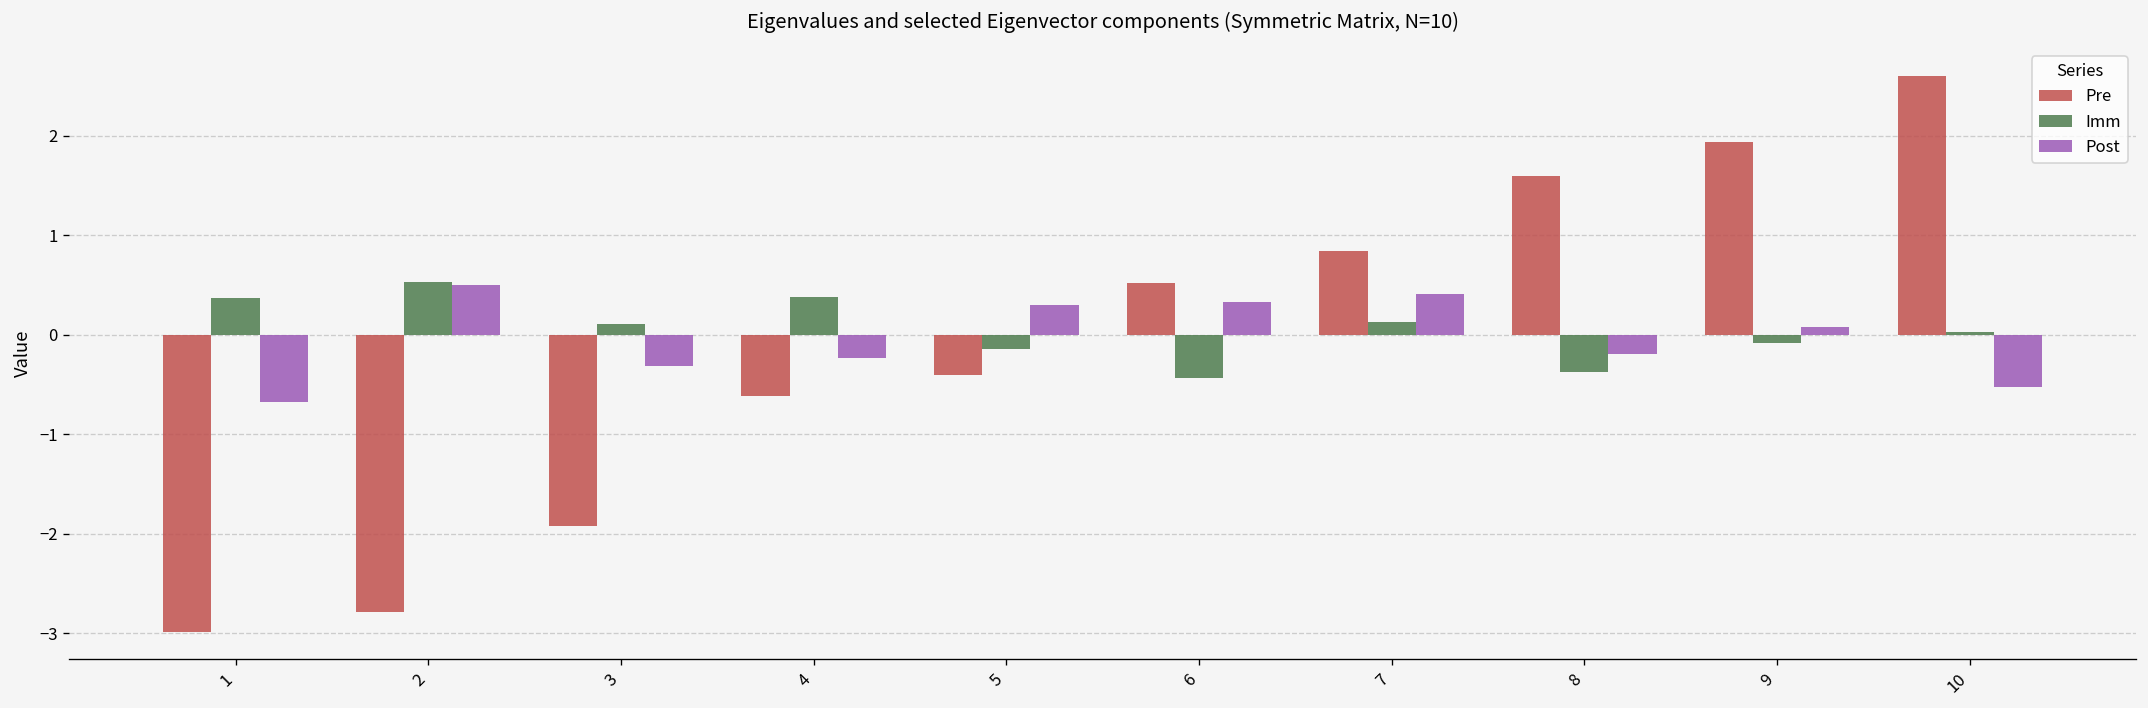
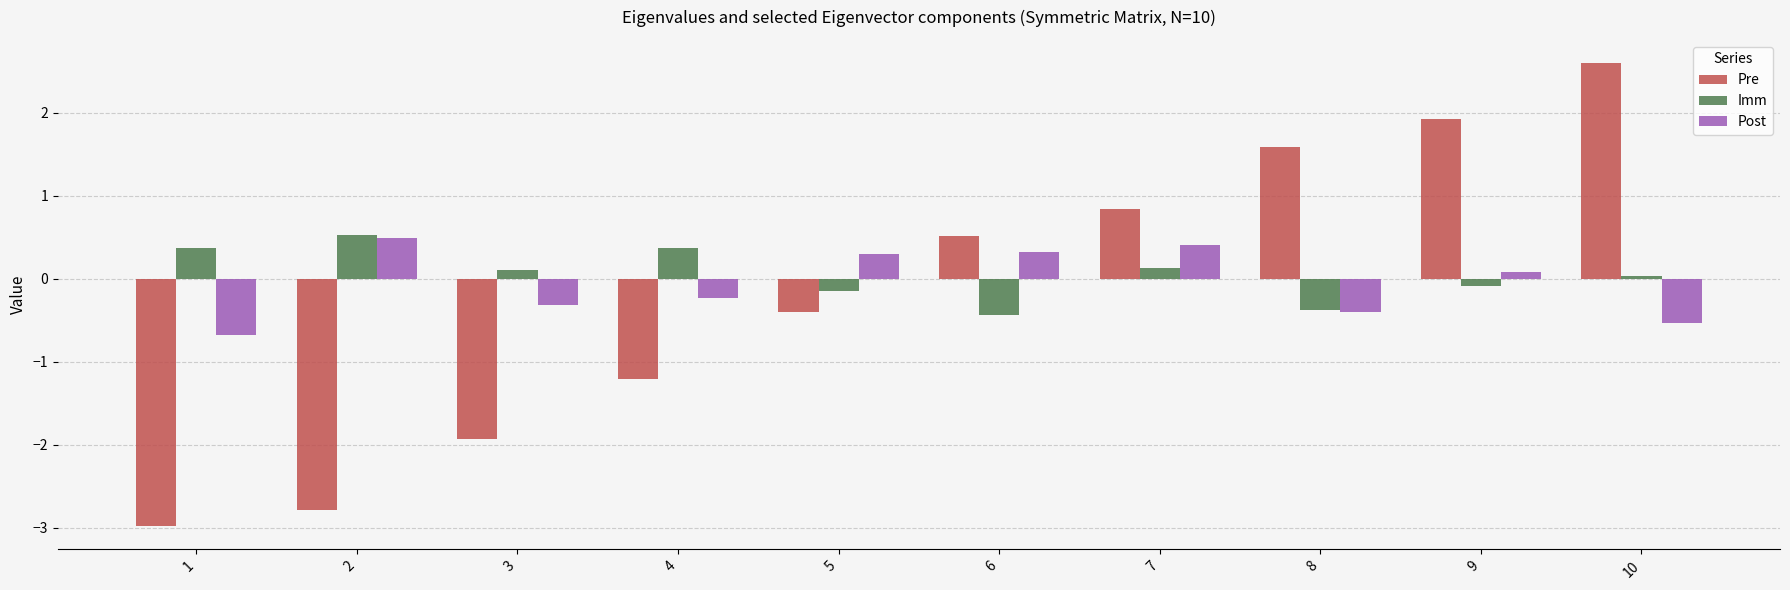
Pre, 4: -0.6 -> -1.2
Post, 8: -0.2 -> -0.4
